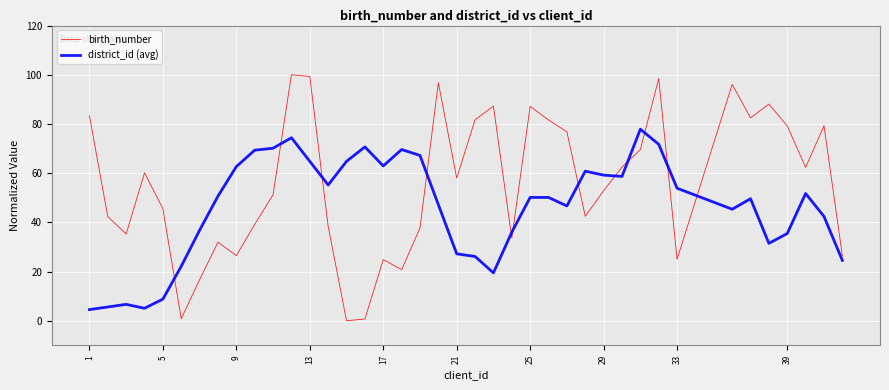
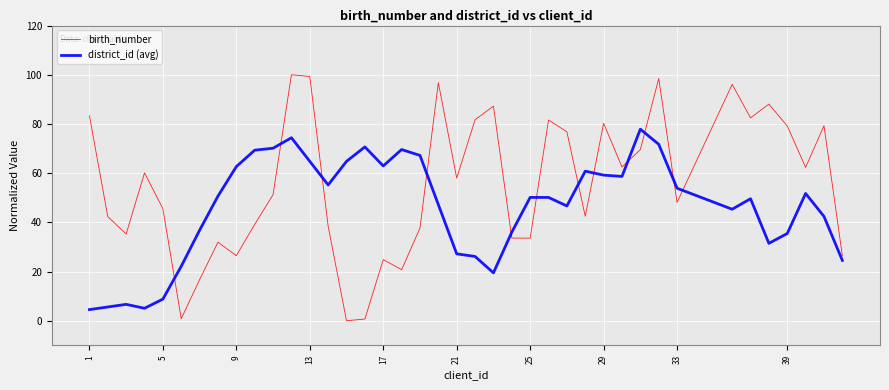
birth_number, 25: 87 -> 34
birth_number, 29: 53 -> 80
birth_number, 33: 25 -> 48
